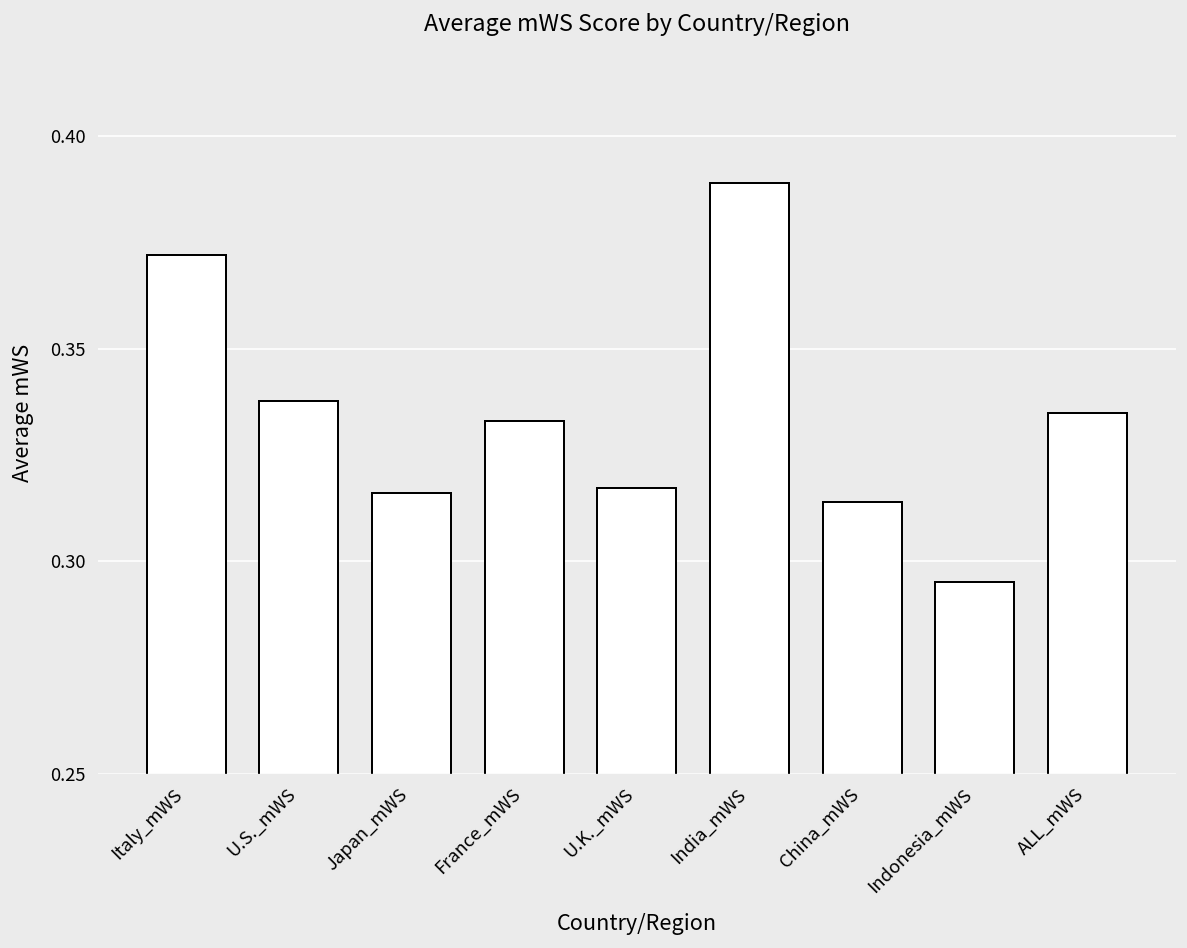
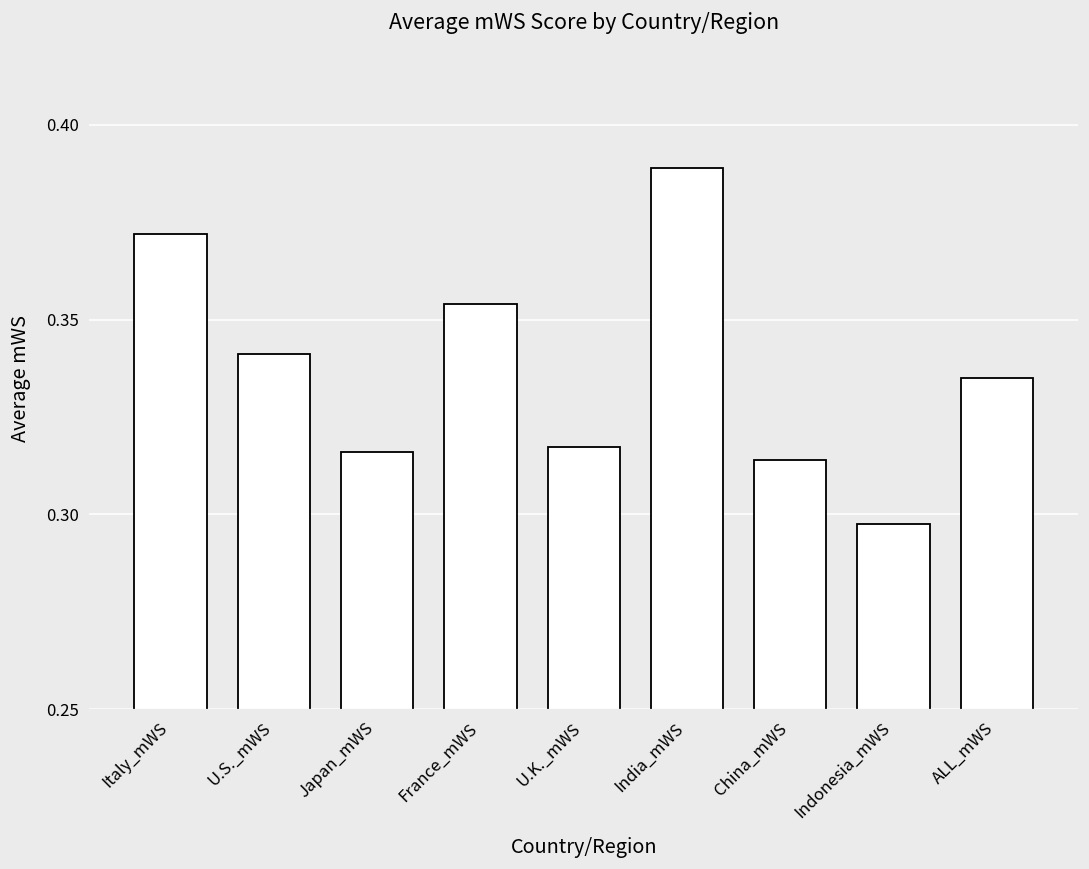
U.S._mWS: 0.338 -> 0.341
France_mWS: 0.333 -> 0.354
Indonesia_mWS: 0.295 -> 0.298
